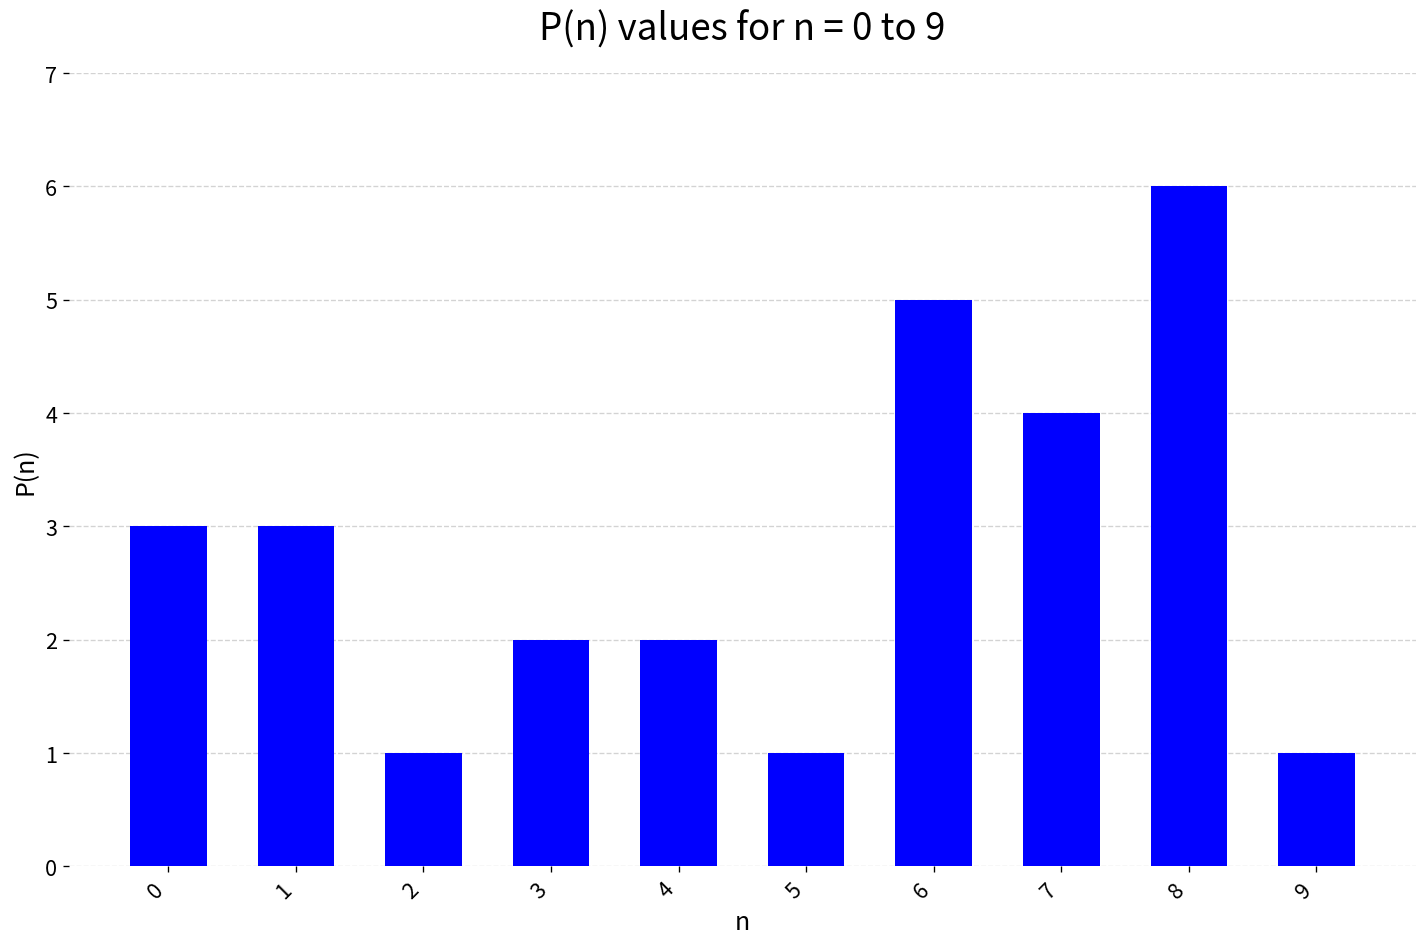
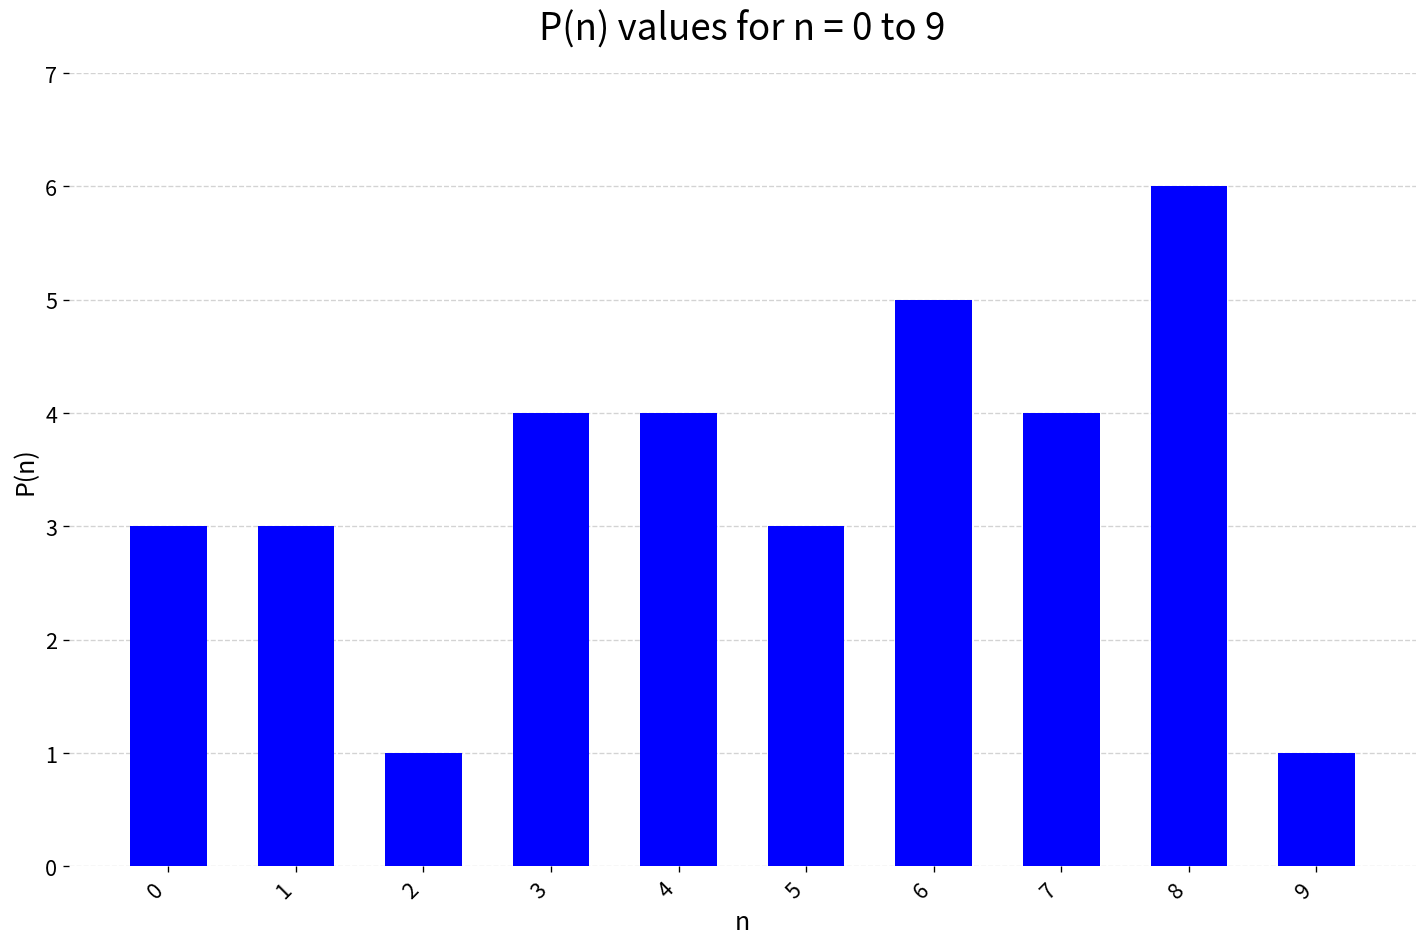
3: 2 -> 4
4: 2 -> 4
5: 1 -> 3
